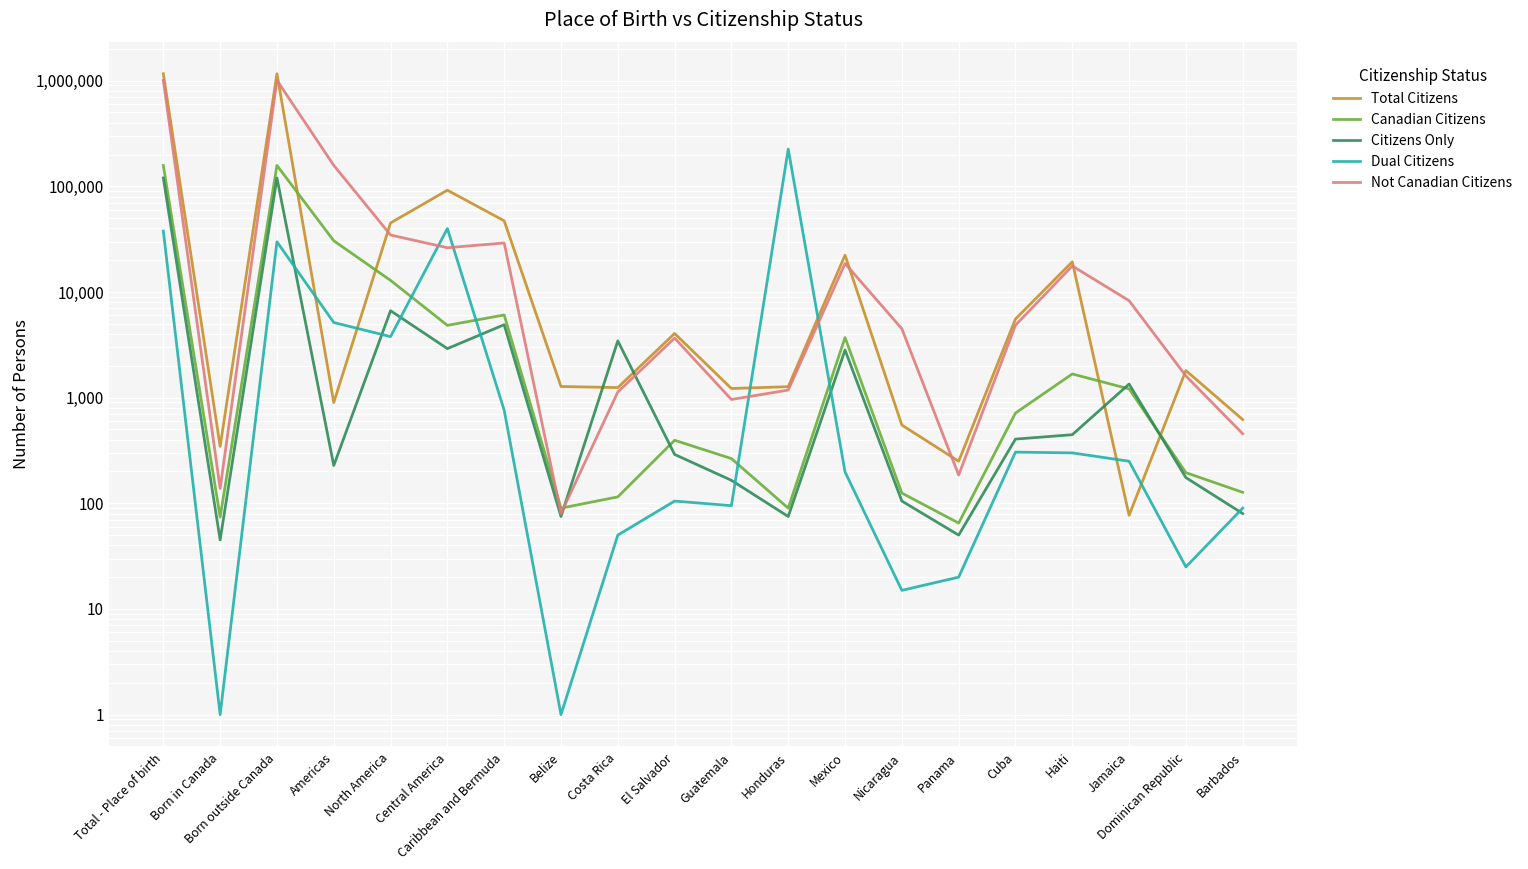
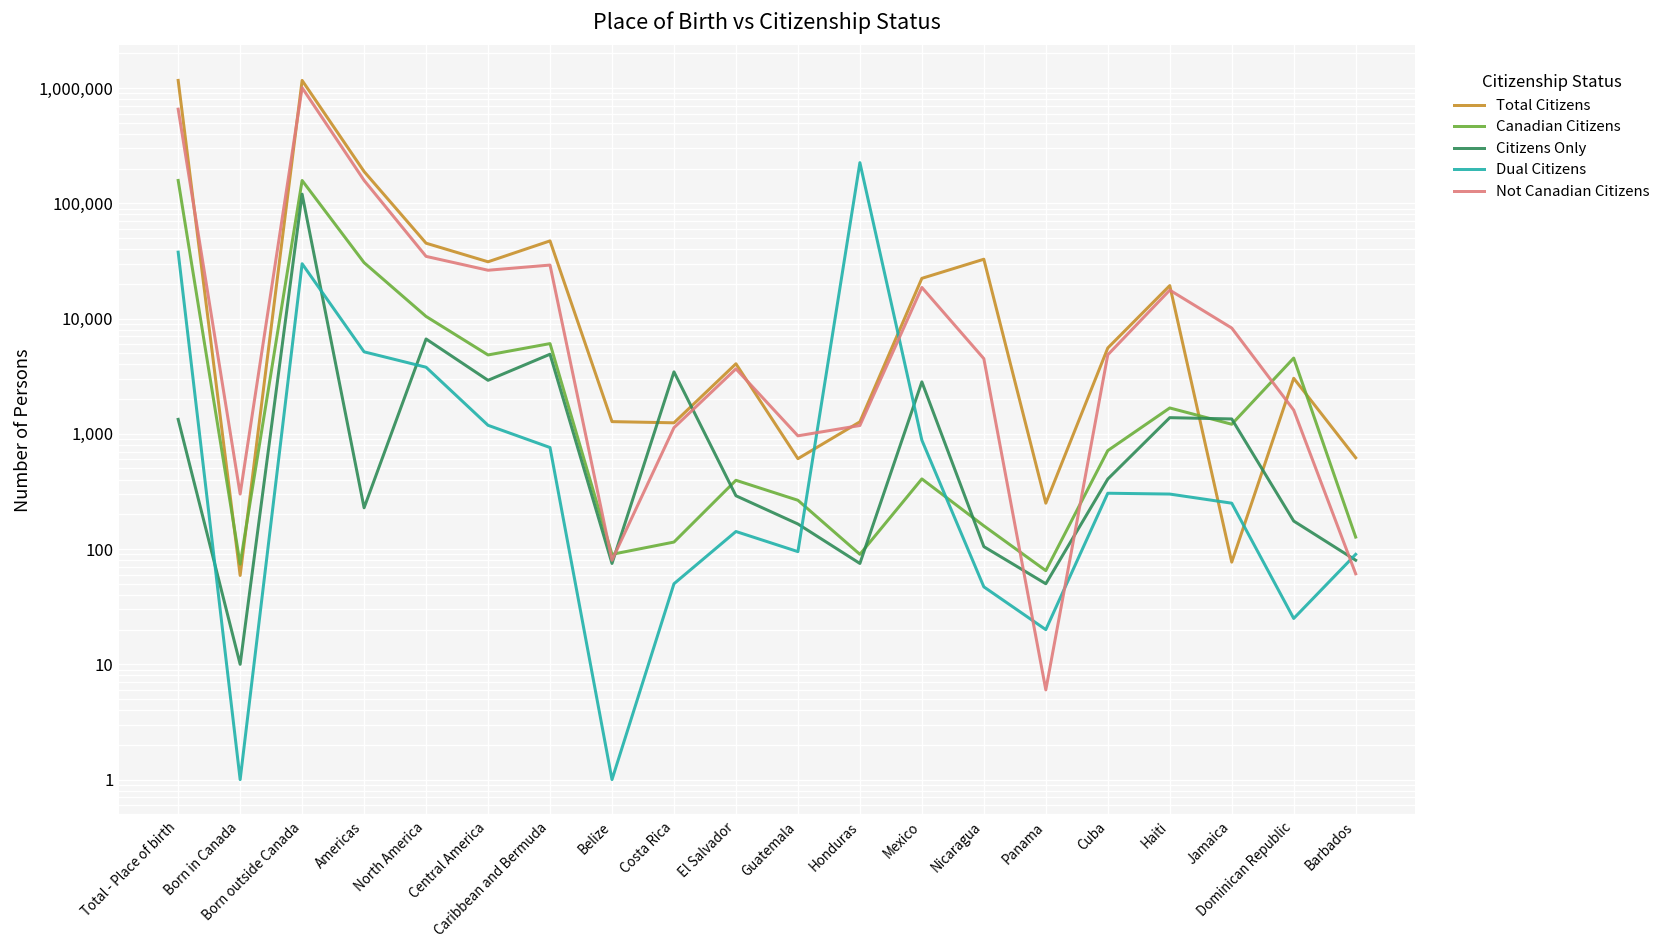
Citizens Only, Total - Place of birth: 120,000 -> 1,300
Not Canadian Citizens, Total - Place of birth: 1,000,000 -> 700,000
Total Citizens, Born in Canada: 350 -> 60
Citizens Only, Born in Canada: 50 -> 10
Not Canadian Citizens, Born in Canada: 140 -> 300
Total Citizens, Americas: 900 -> 190,000
Canadian Citizens, North America: 13,000 -> 10,000
Total Citizens, Central America: 90,000 -> 31,000
Dual Citizens, Central America: 40,000 -> 1,200
Dual Citizens, El Salvador: 110 -> 140
Total Citizens, Guatemala: 1,200 -> 600
Canadian Citizens, Mexico: 3,700 -> 410
Dual Citizens, Mexico: 200 -> 900
Total Citizens, Nicaragua: 600 -> 33,000
Canadian Citizens, Nicaragua: 130 -> 160
Dual Citizens, Nicaragua: 15 -> 50
Not Canadian Citizens, Panama: 190 -> 6
Citizens Only, Haiti: 400 -> 1,400
Total Citizens, Dominican Republic: 1,800 -> 3,000
Canadian Citizens, Dominican Republic: 200 -> 5,000
Not Canadian Citizens, Barbados: 500 -> 60
